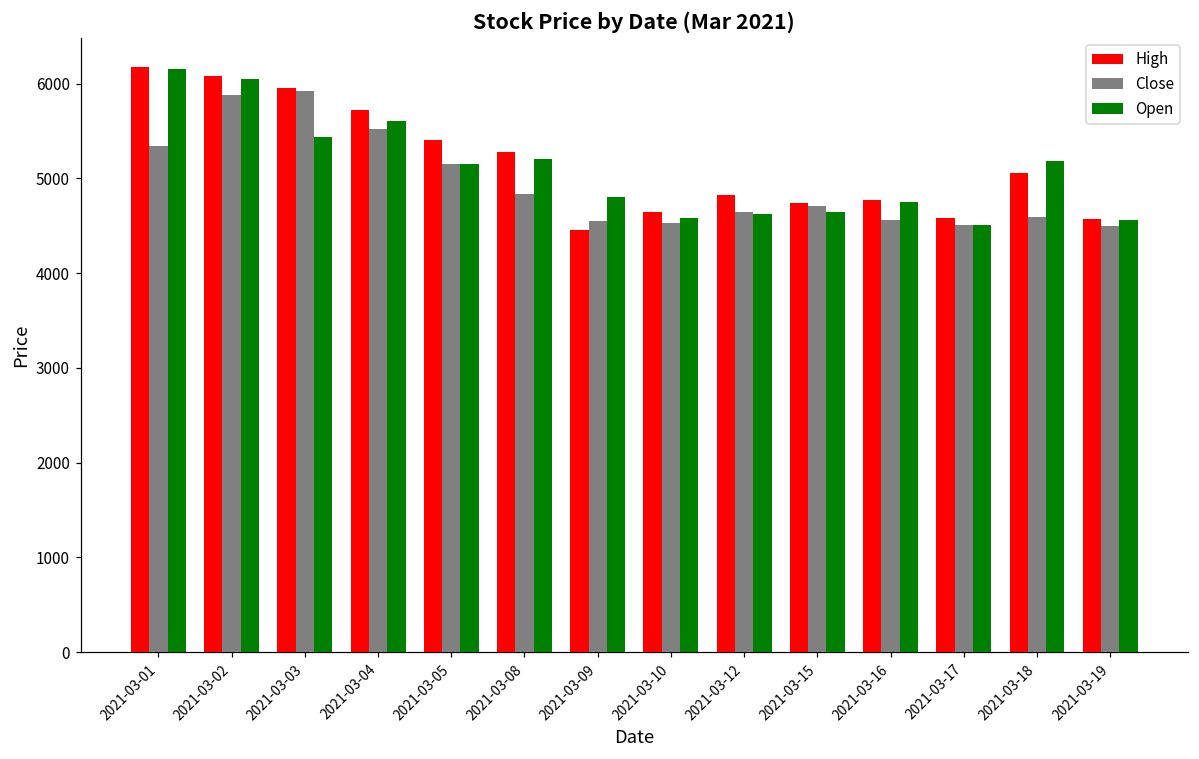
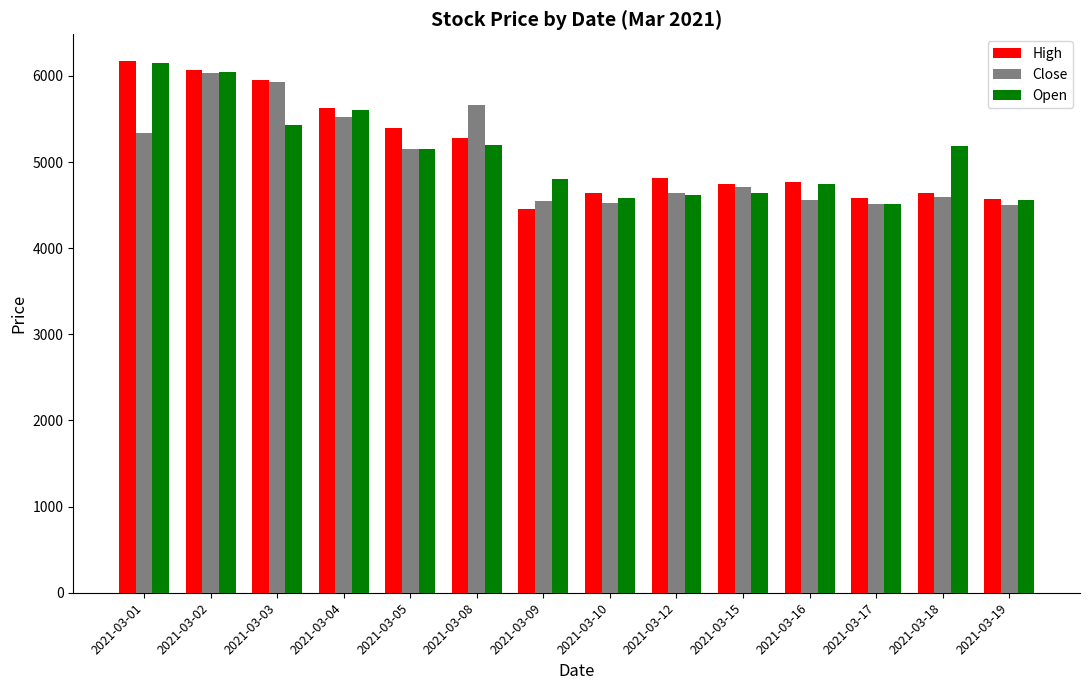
Close, 2021-03-02: 5900 -> 6000
High, 2021-03-04: 5700 -> 5600
Close, 2021-03-08: 4800 -> 5700
High, 2021-03-18: 5100 -> 4600
